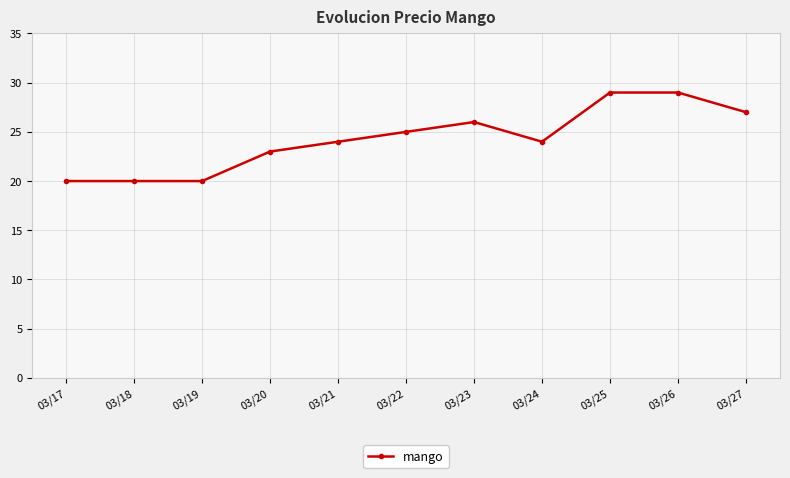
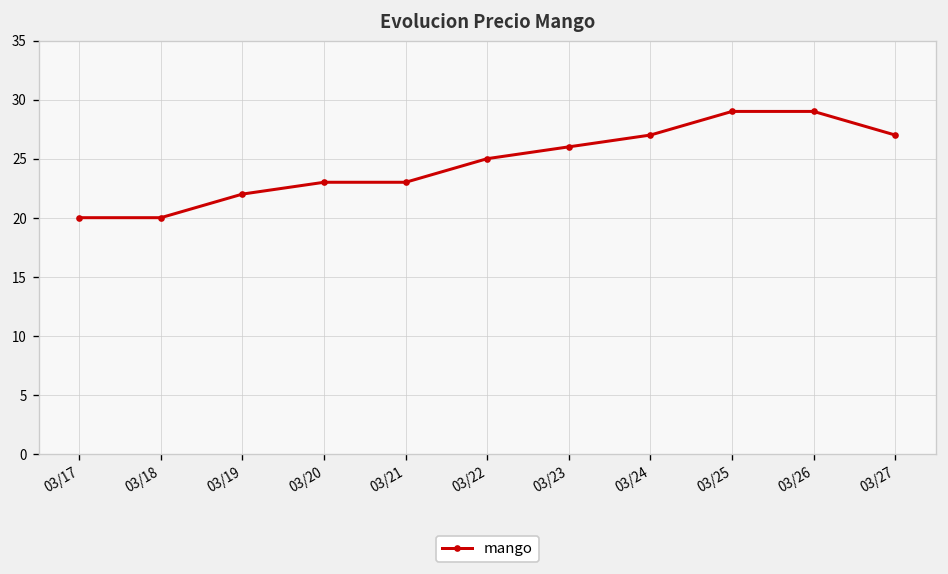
03/19: 20 -> 22
03/21: 24 -> 23
03/24: 24 -> 27
